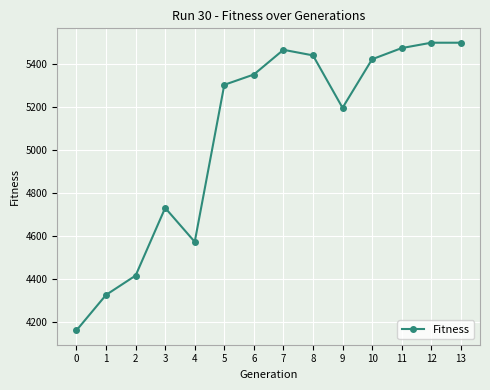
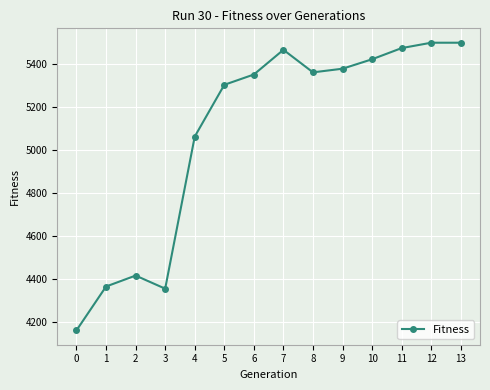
1: 4330 -> 4360
3: 4730 -> 4350
4: 4570 -> 5060
8: 5440 -> 5360
9: 5200 -> 5380
